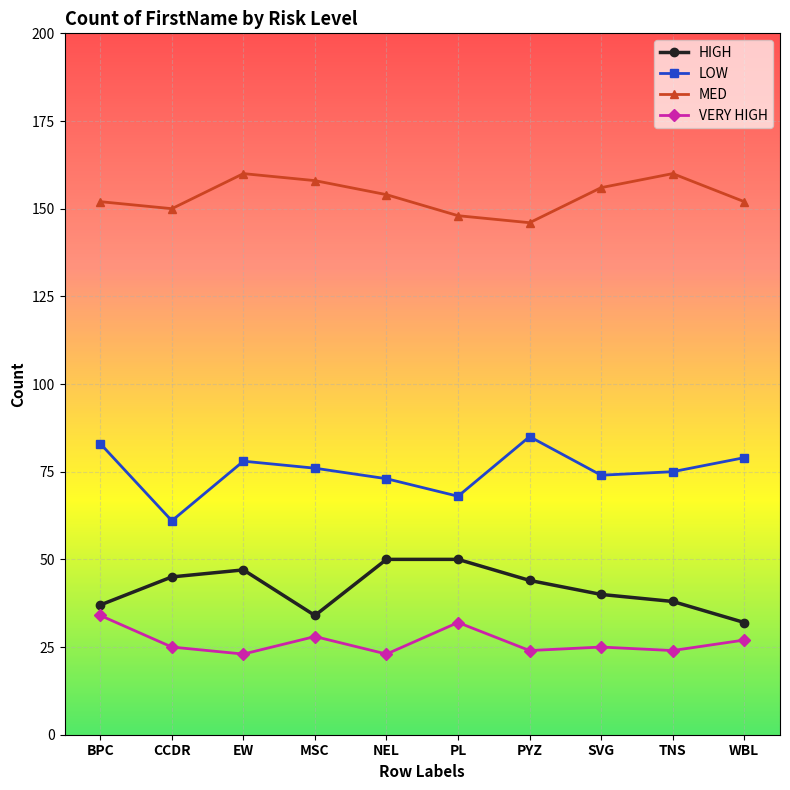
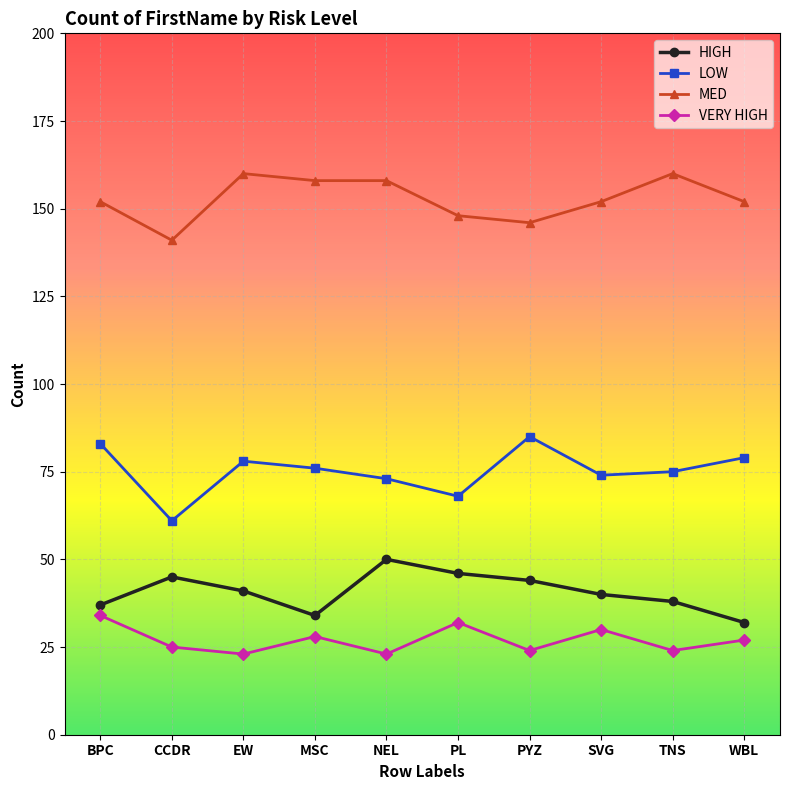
MED, CCDR: 150 -> 141
HIGH, EW: 47 -> 41
MED, NEL: 154 -> 158
HIGH, PL: 50 -> 46
MED, SVG: 156 -> 152
VERY HIGH, SVG: 25 -> 30
